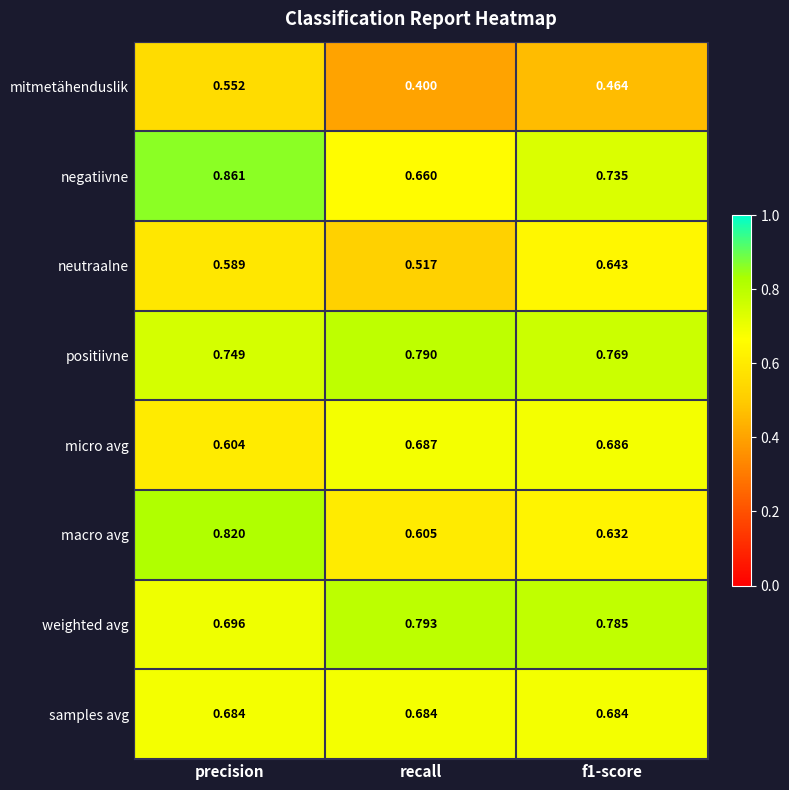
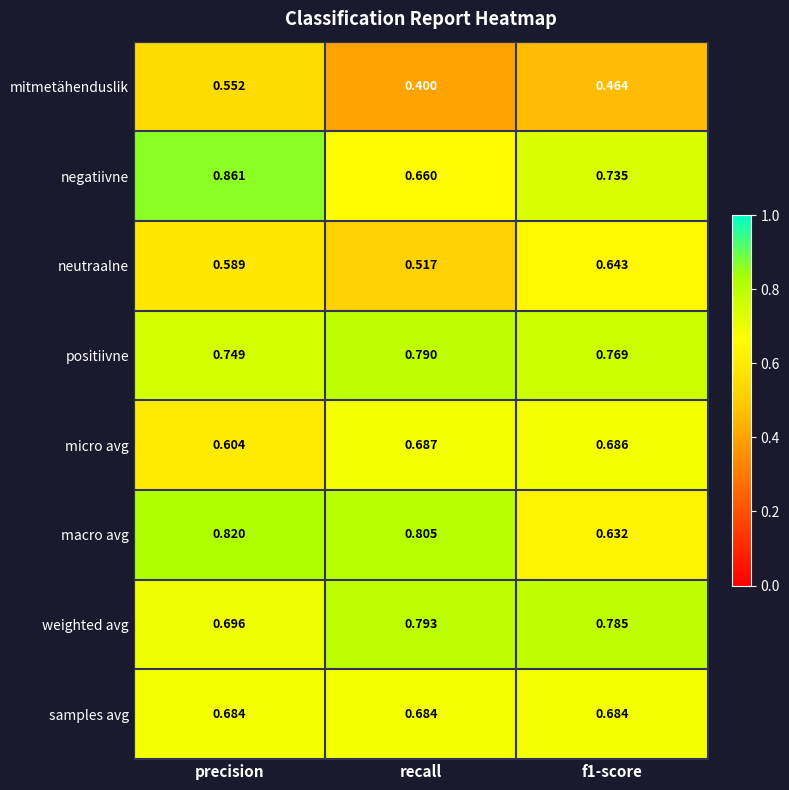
macro avg, recall: 0.605 -> 0.805
